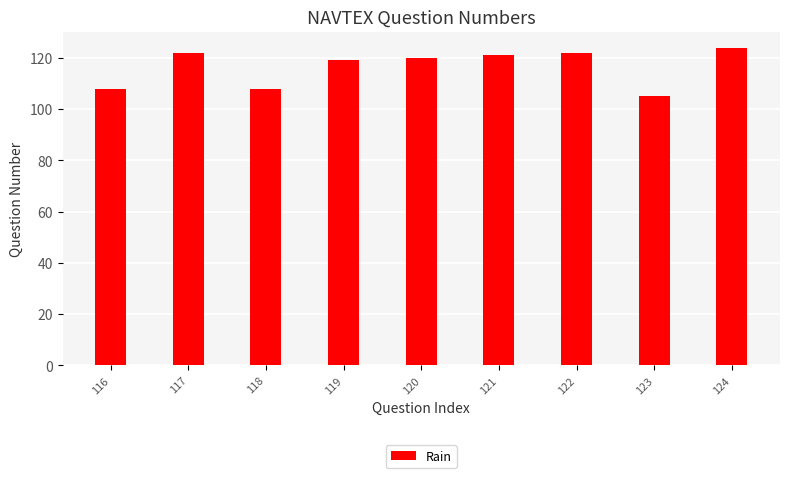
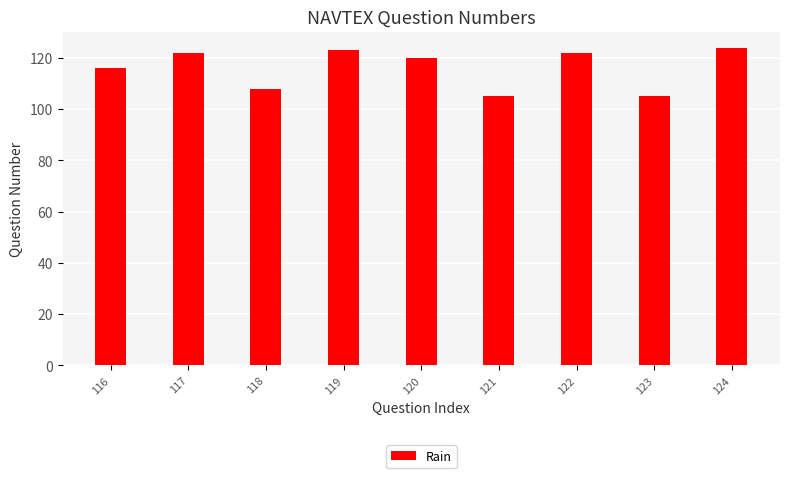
116: 108 -> 116
119: 119 -> 123
121: 121 -> 105
